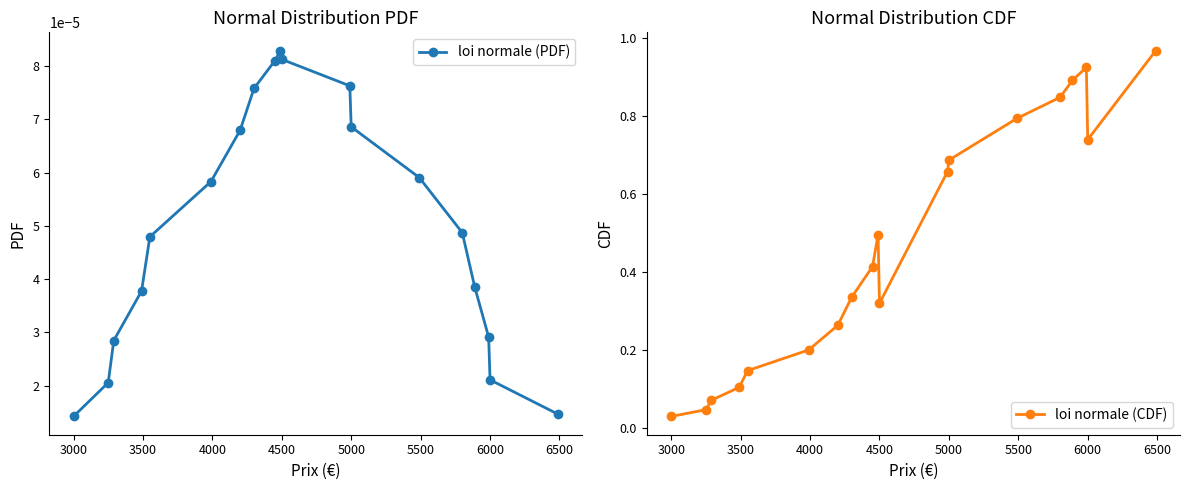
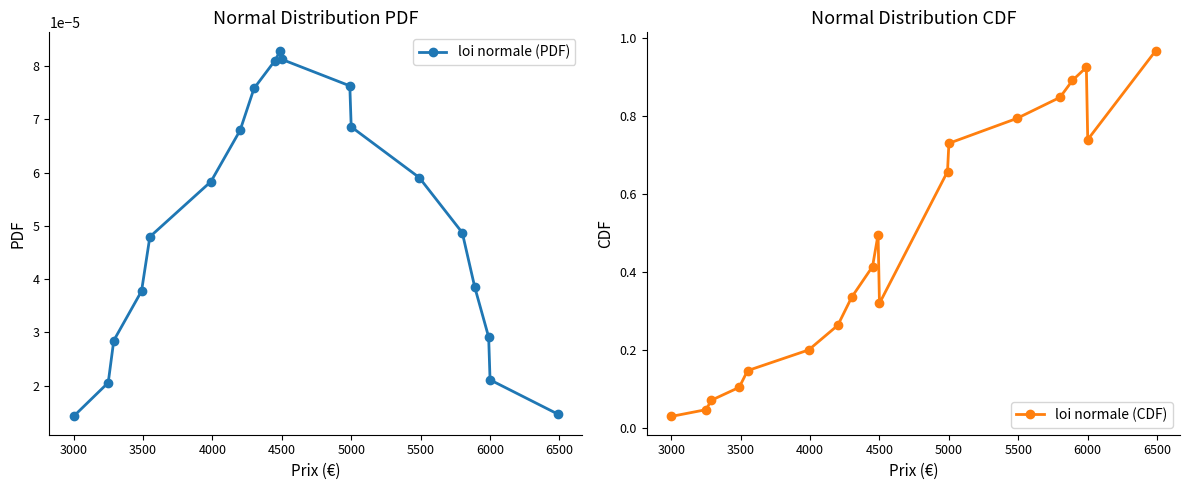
Normal Distribution CDF, 5000: 0.69 -> 0.73
